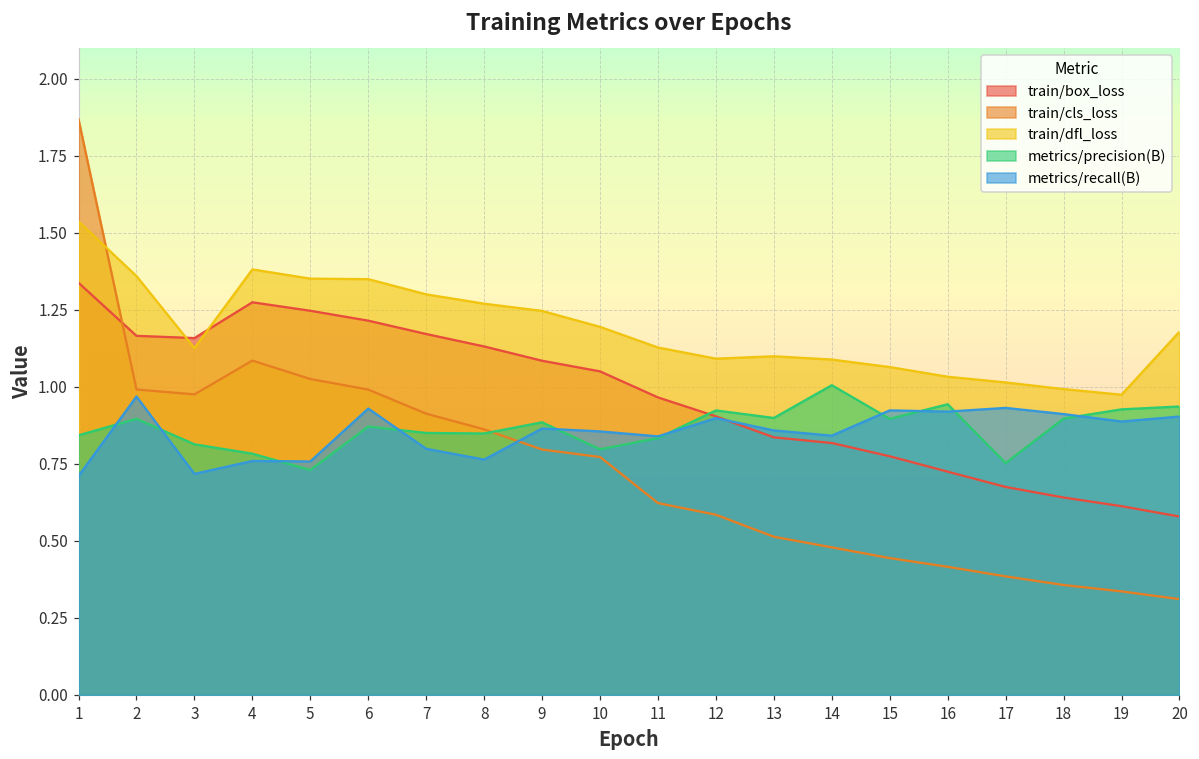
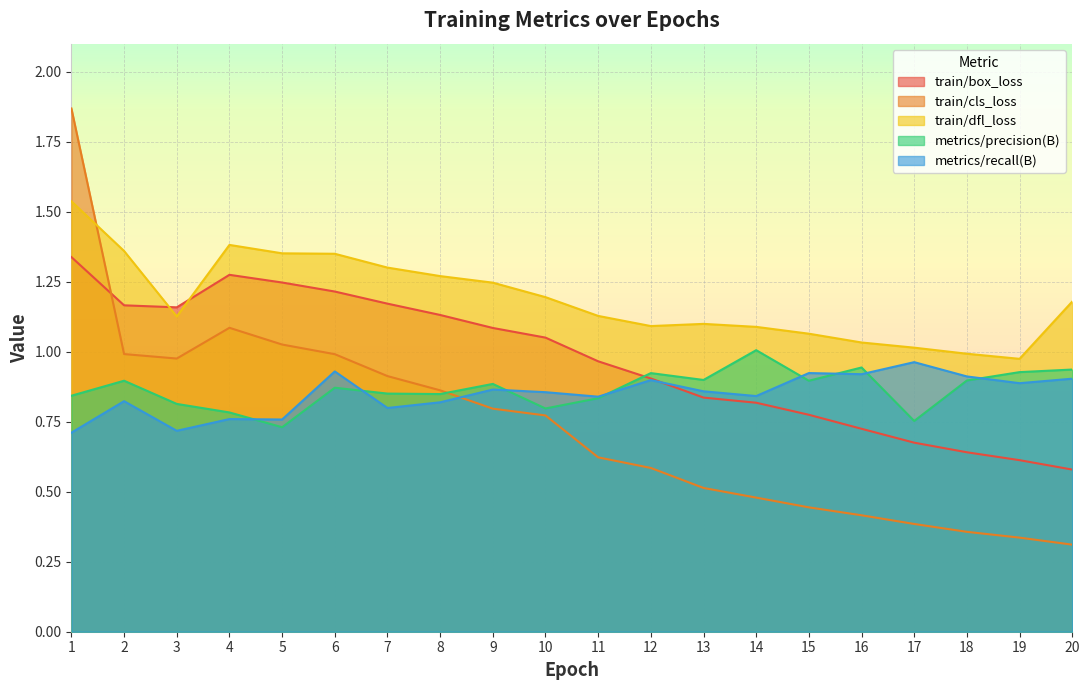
metrics/recall(B), 2: 0.97 -> 0.82
metrics/recall(B), 8: 0.76 -> 0.82
metrics/recall(B), 17: 0.93 -> 0.96
